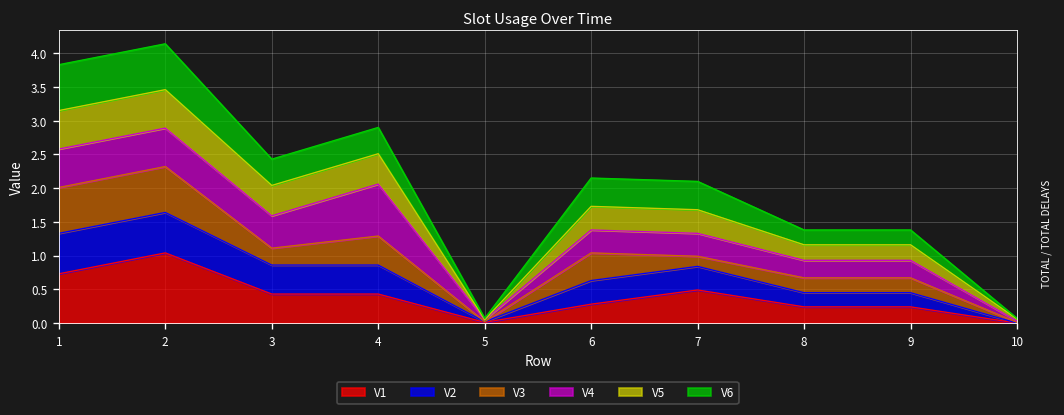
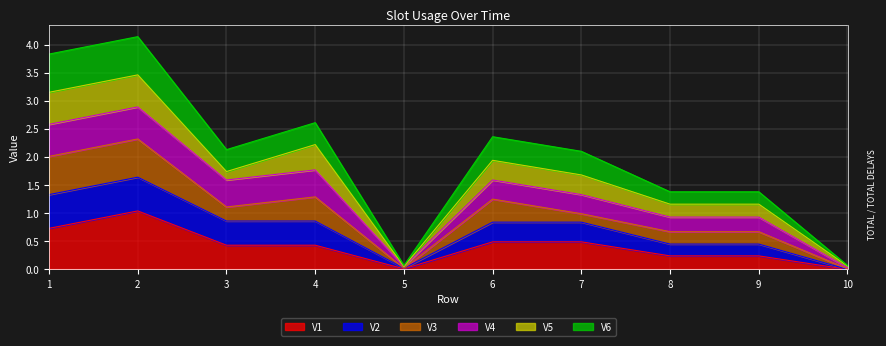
V5, 3: 0.5 -> 0.1
V4, 4: 0.8 -> 0.5
V1, 6: 0.3 -> 0.5
